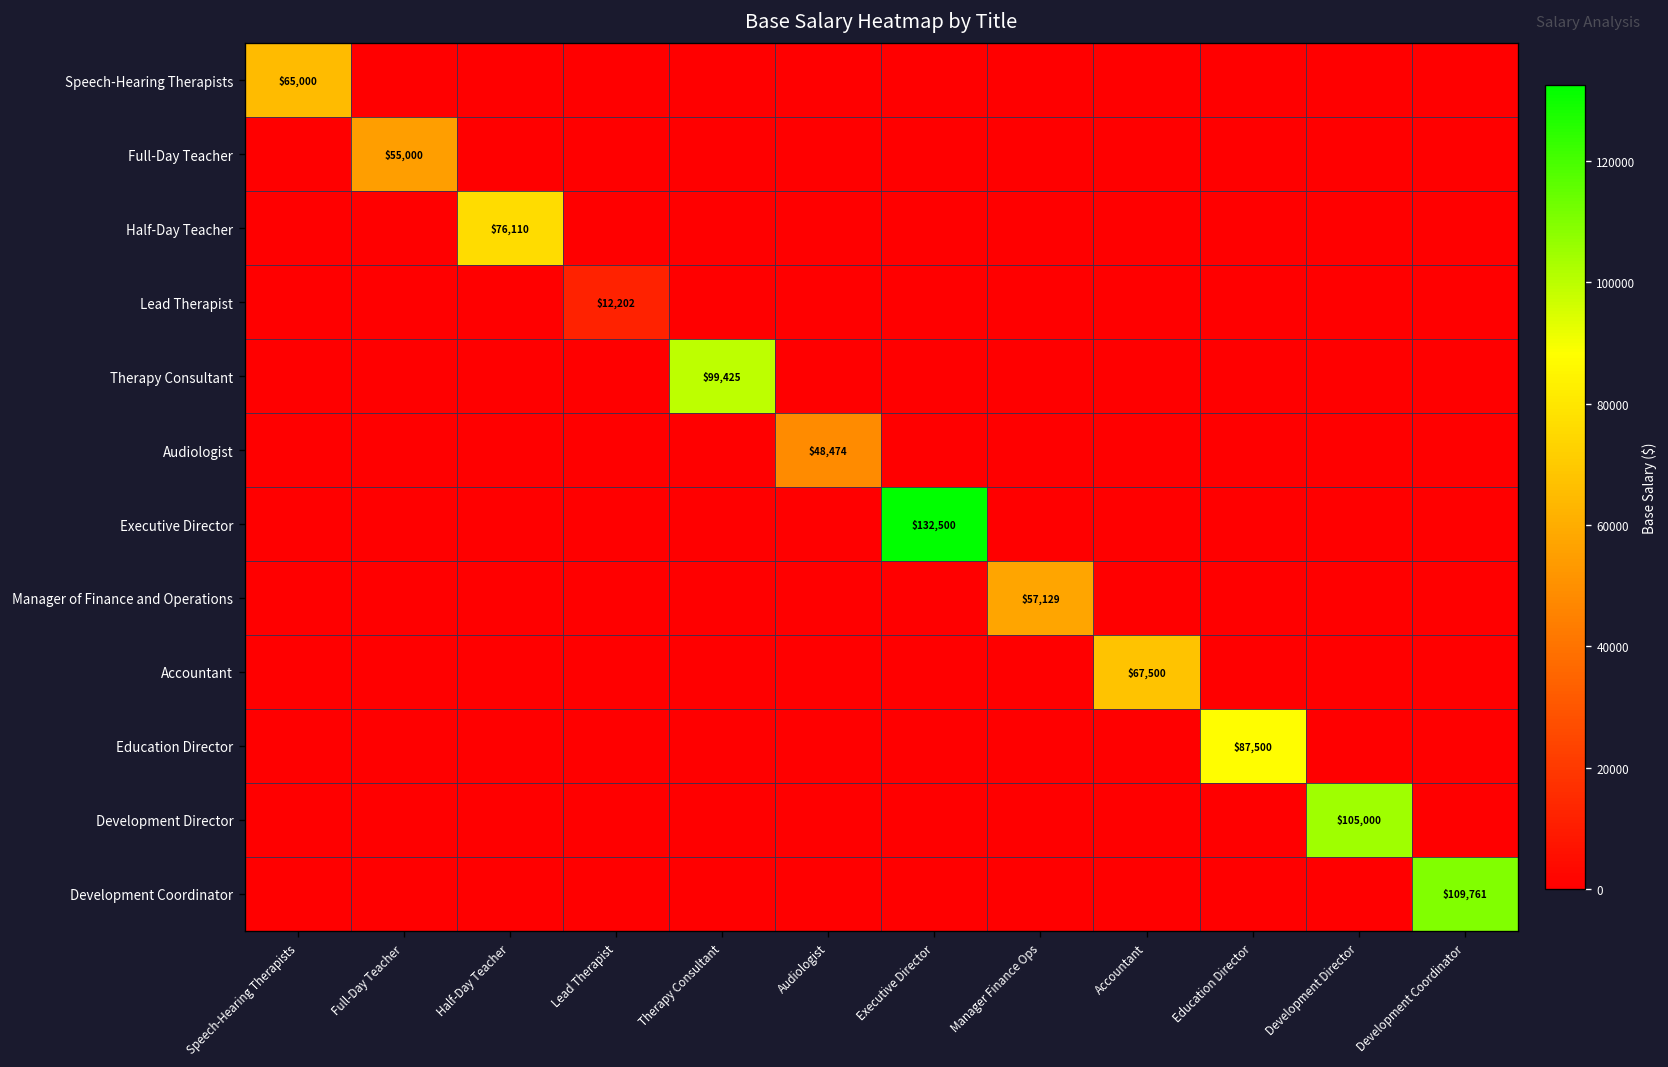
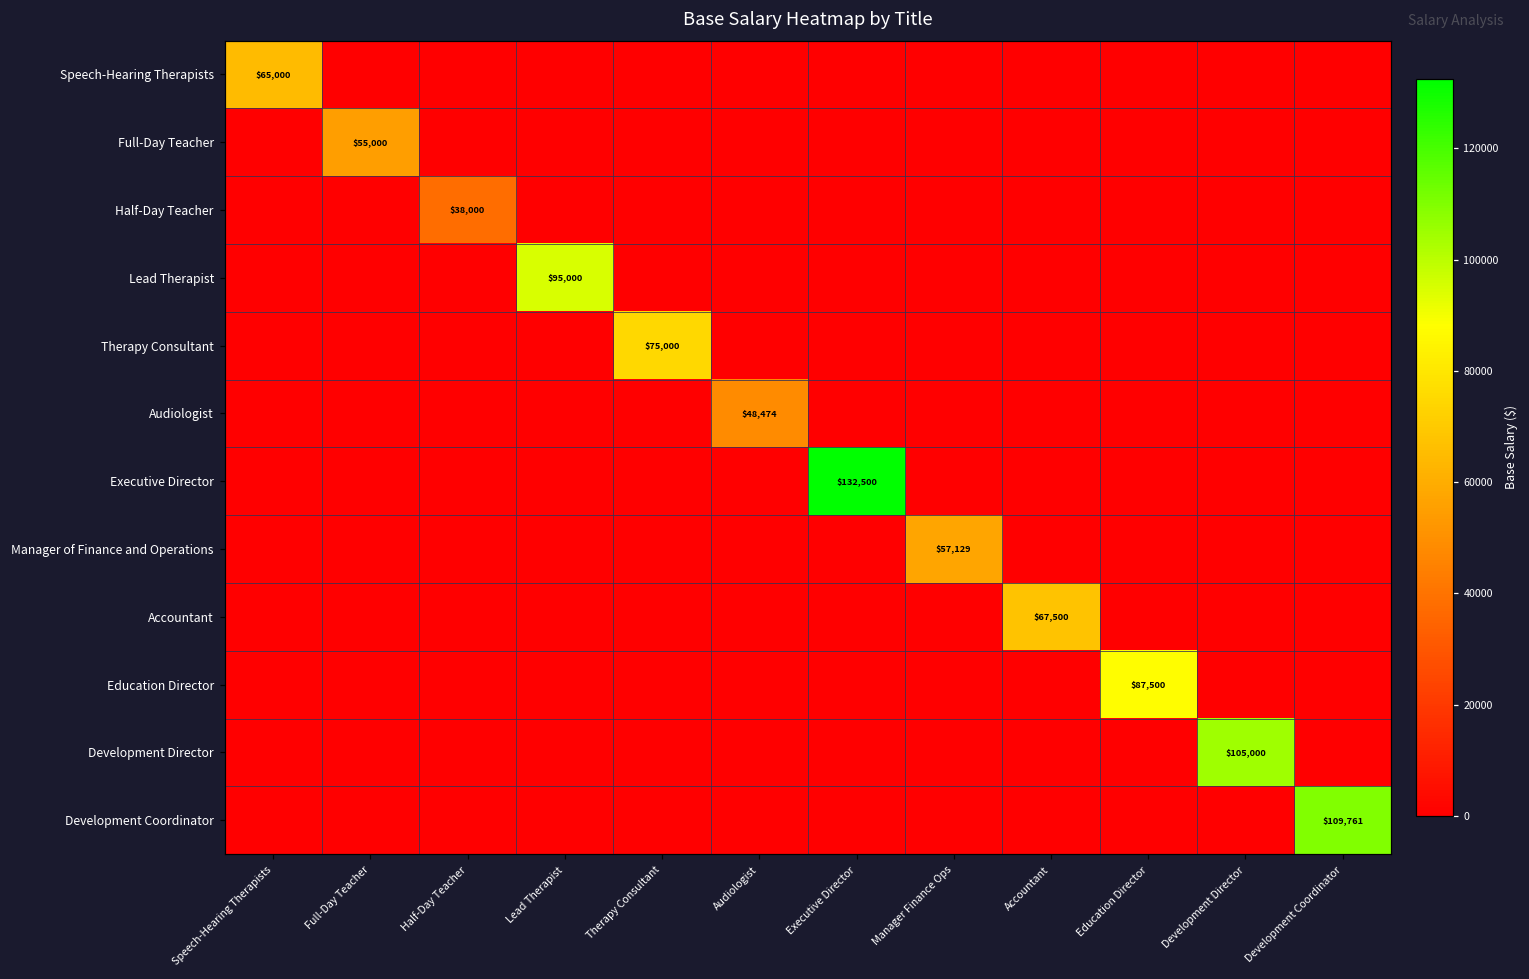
Half-Day Teacher, Half-Day Teacher: $76,110 -> $38,000
Lead Therapist, Lead Therapist: $12,202 -> $95,000
Therapy Consultant, Therapy Consultant: $99,425 -> $75,000
